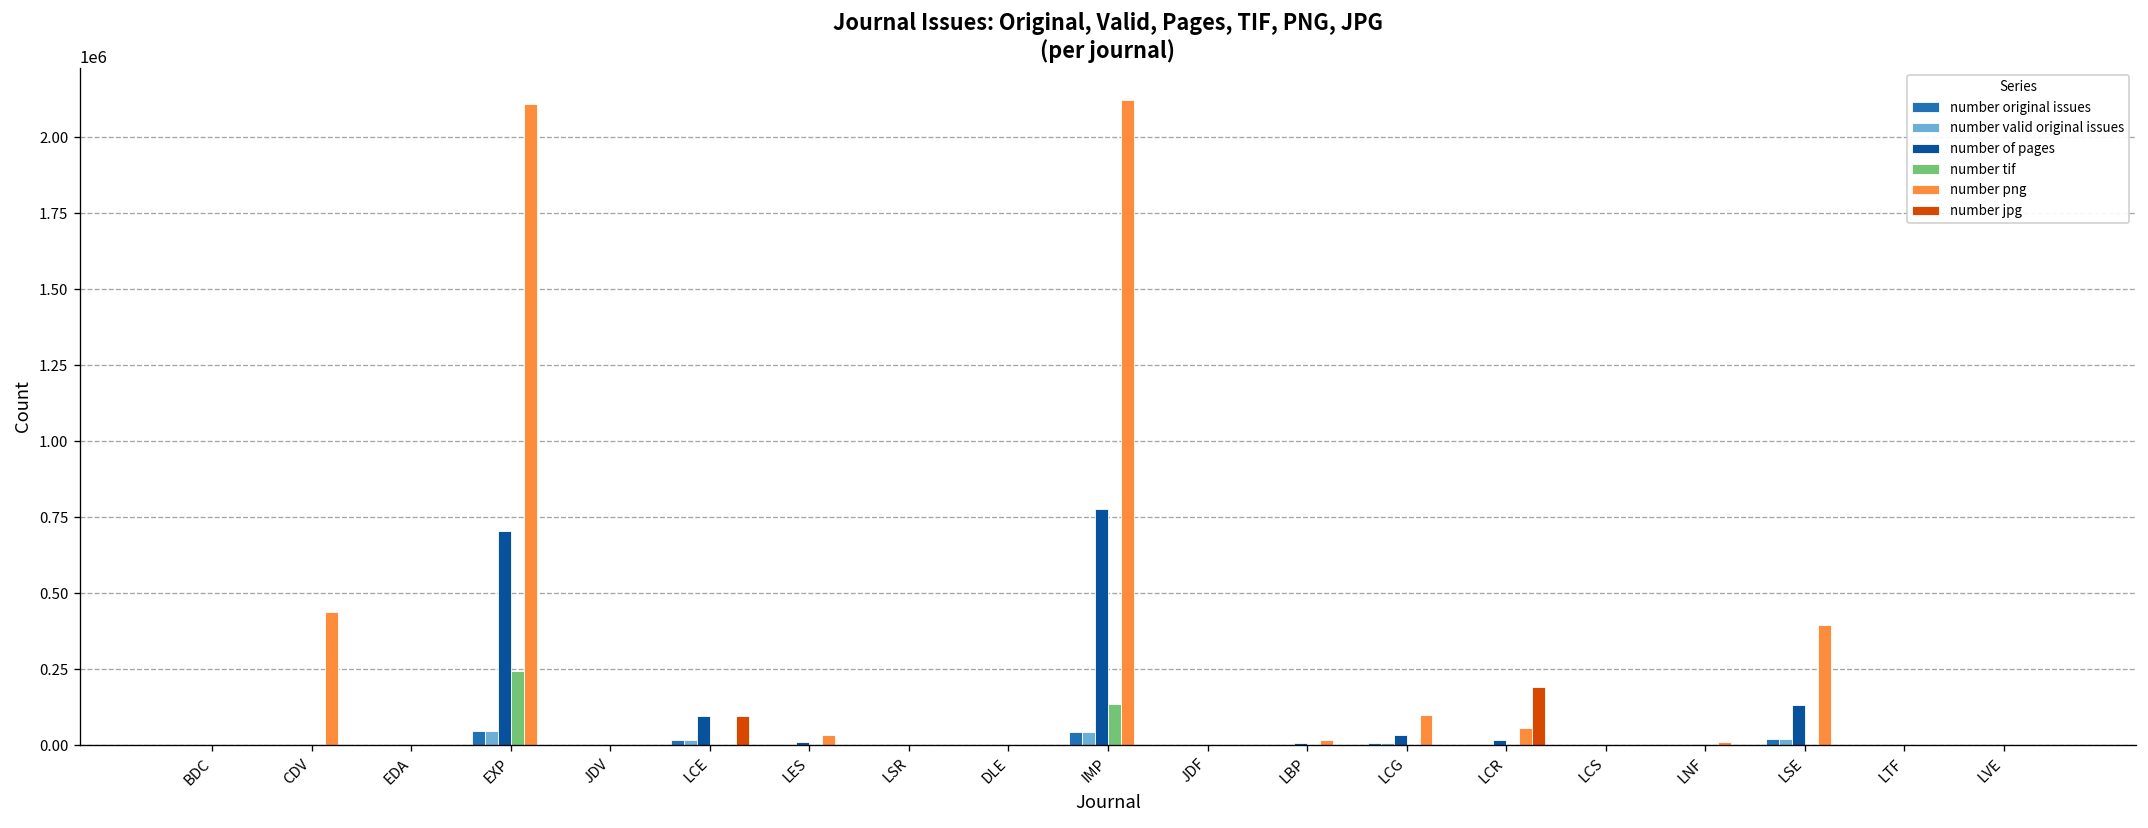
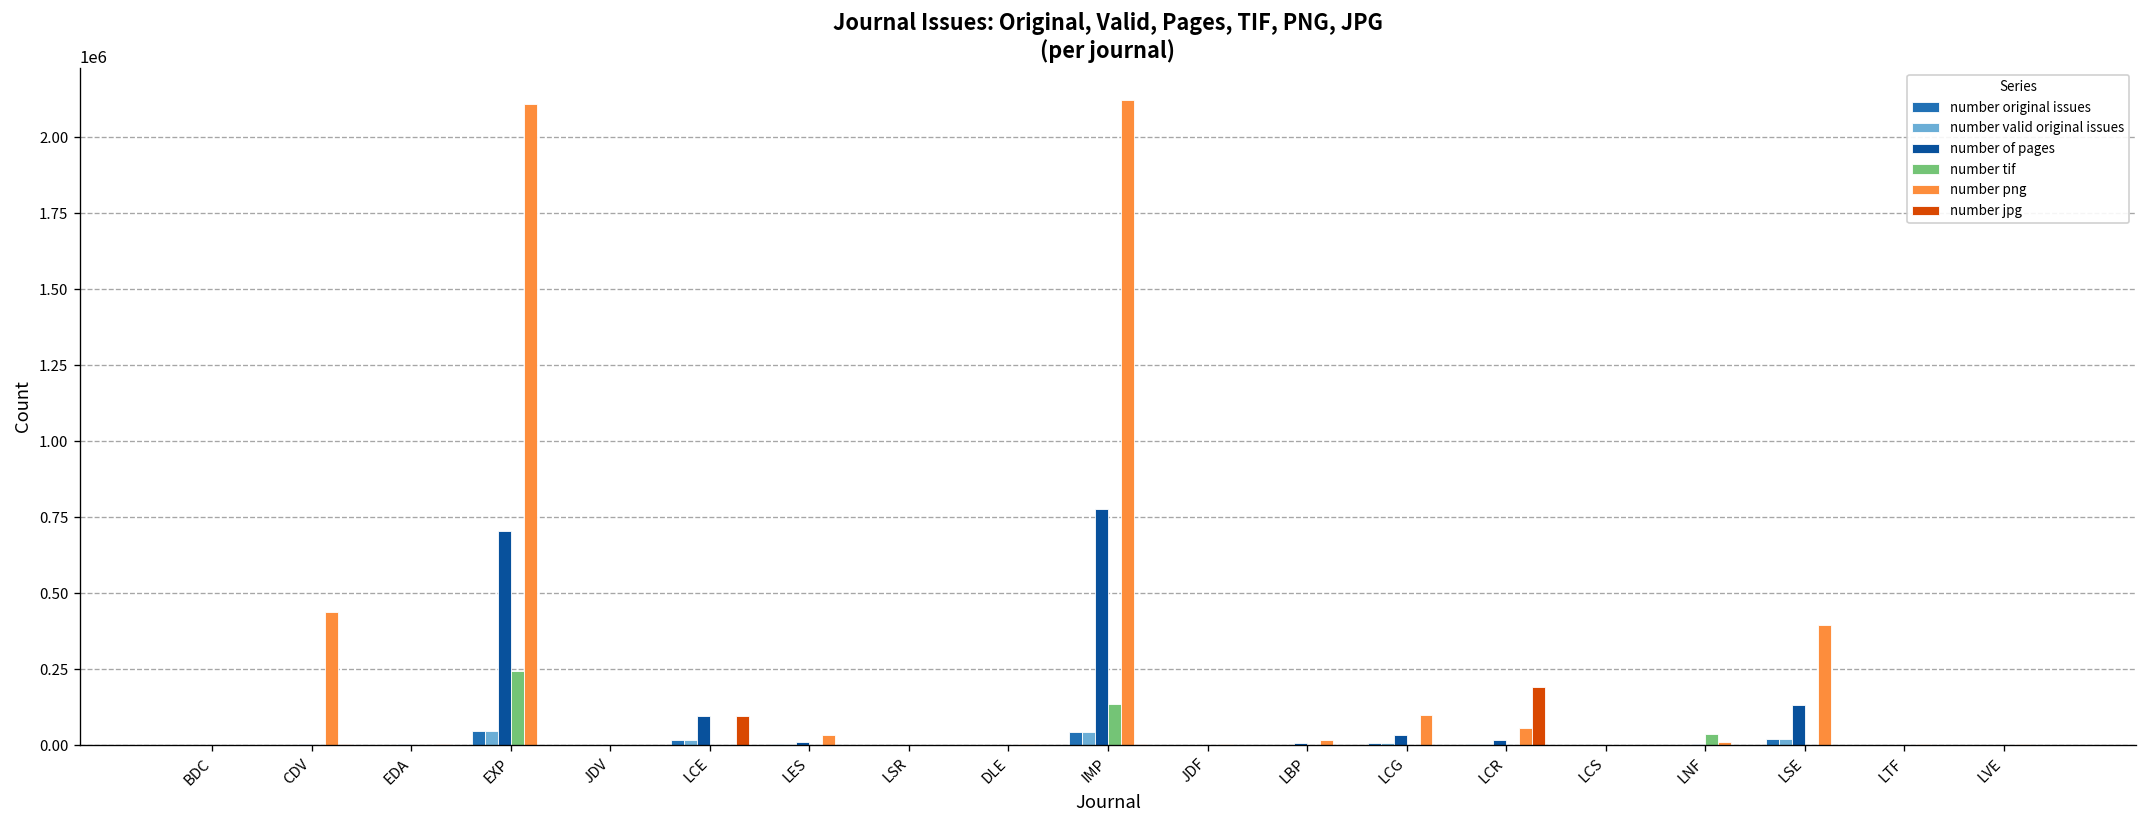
number tif, LNF: 0 -> 40000
